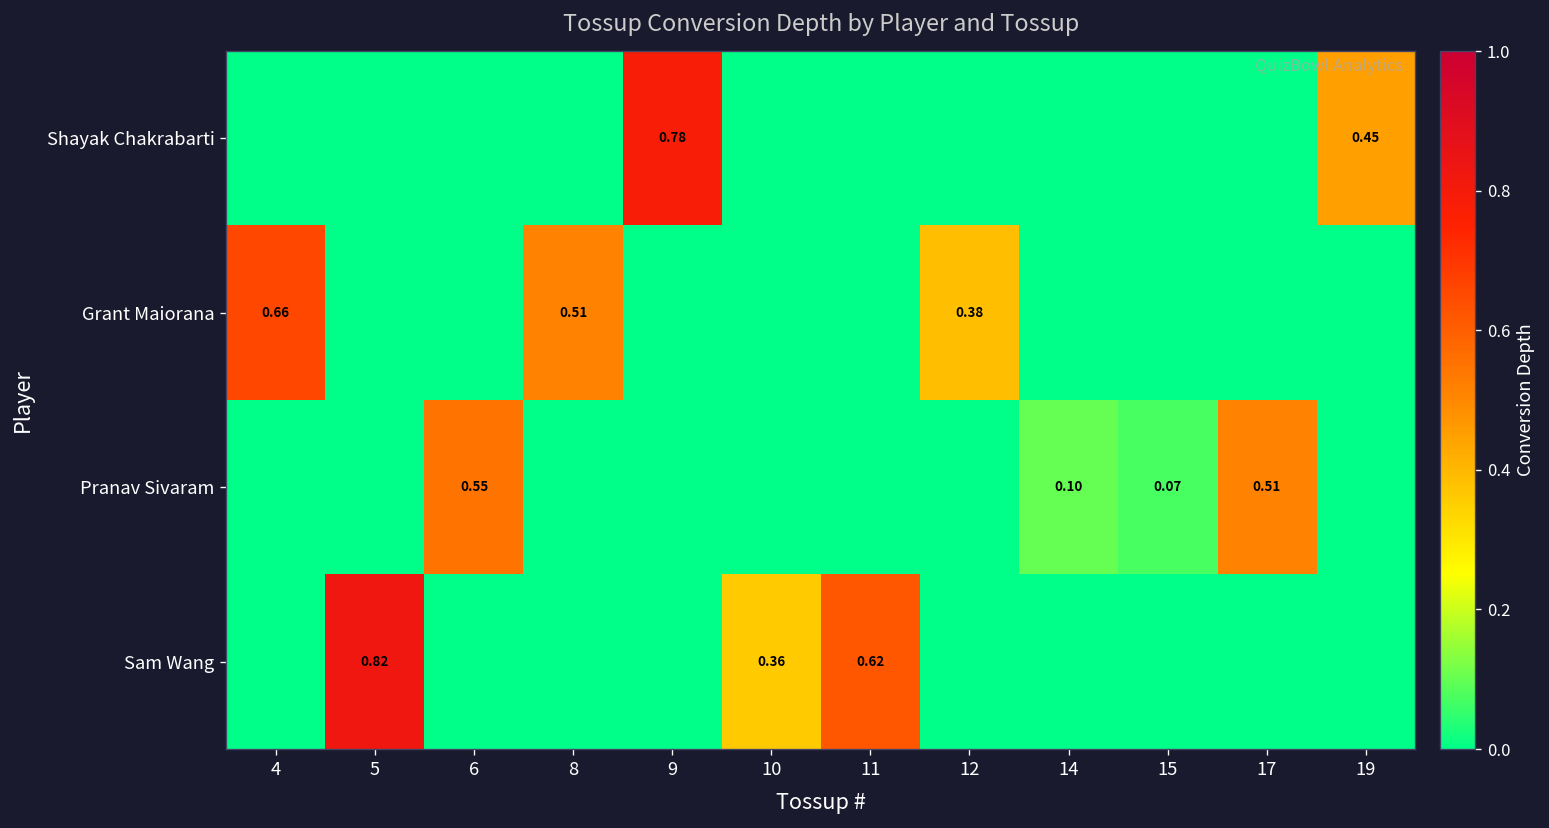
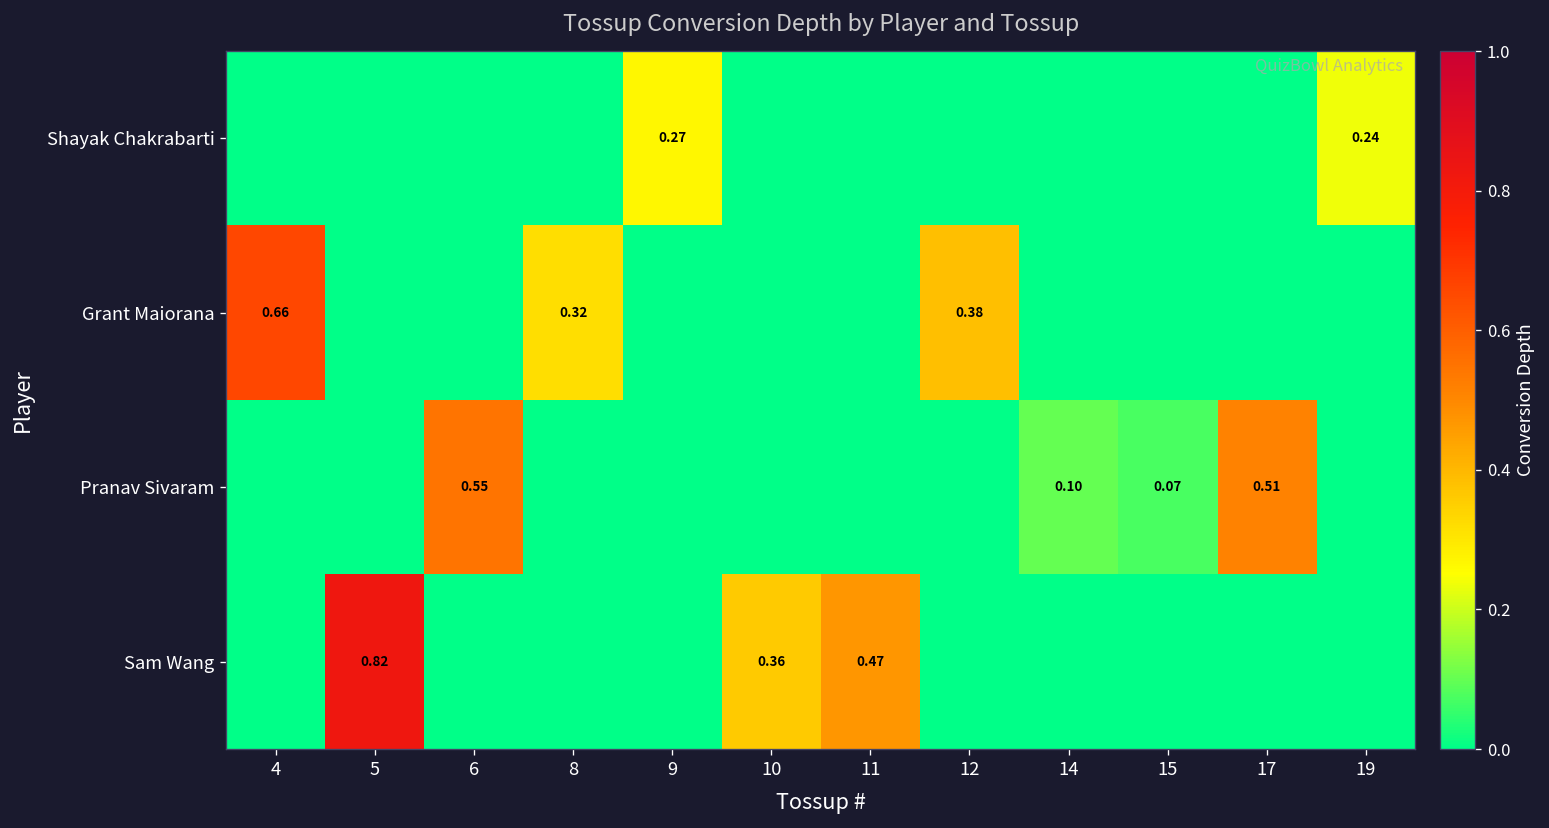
Shayak Chakrabarti, 9: 0.78 -> 0.27
Shayak Chakrabarti, 19: 0.45 -> 0.24
Grant Maiorana, 8: 0.51 -> 0.32
Sam Wang, 11: 0.62 -> 0.47
